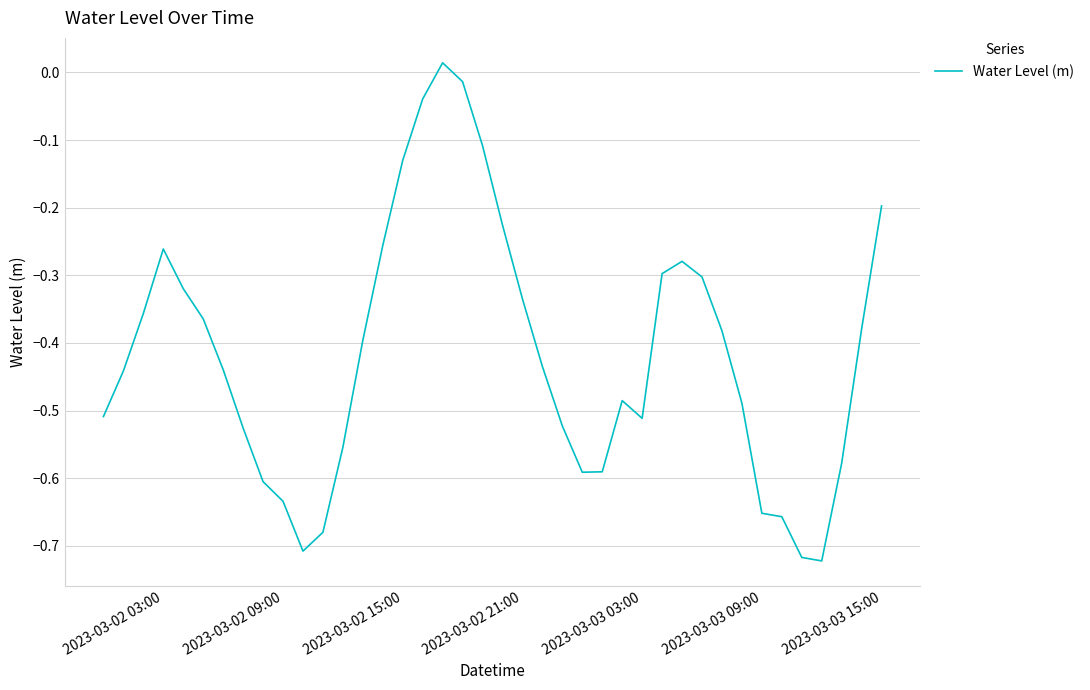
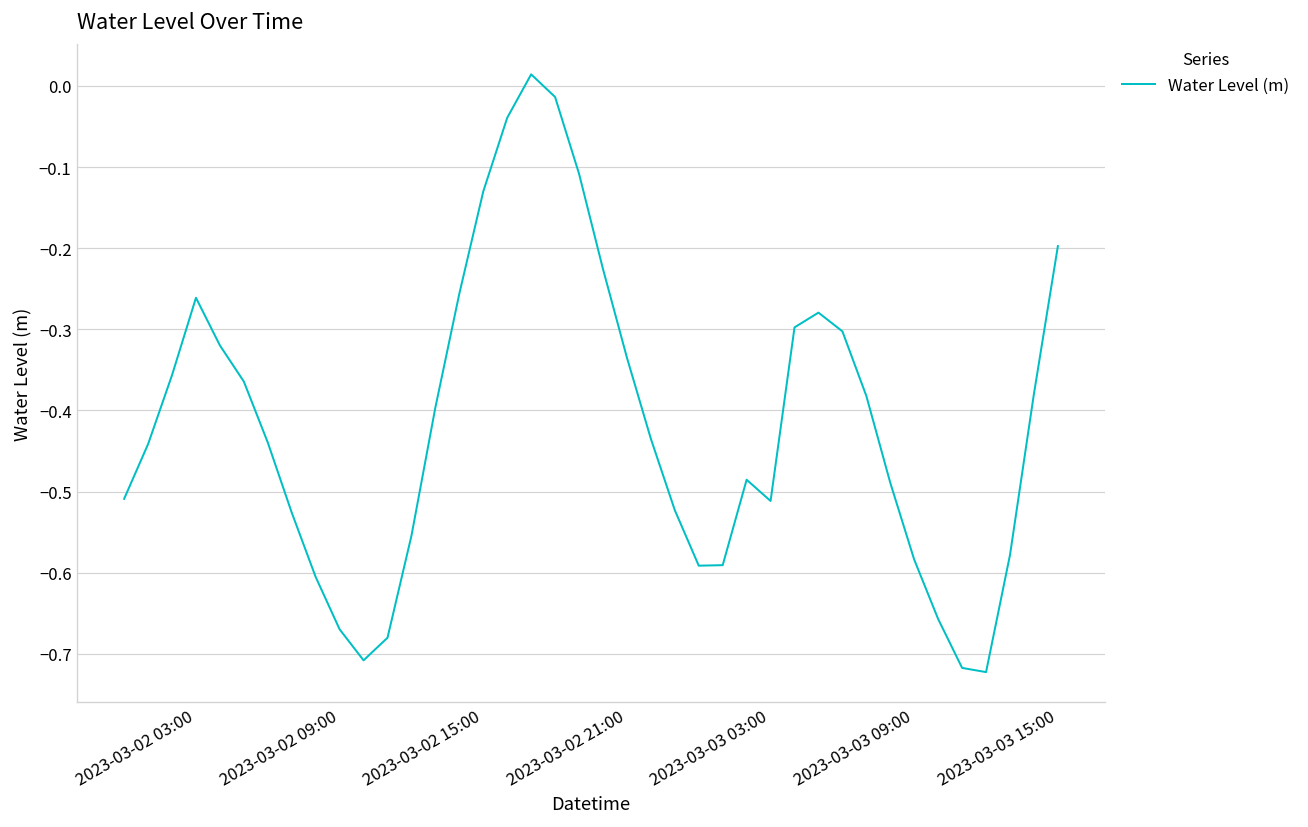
2023-03-02 09:00: -0.63 -> -0.67
2023-03-03 09:00: -0.65 -> -0.58
